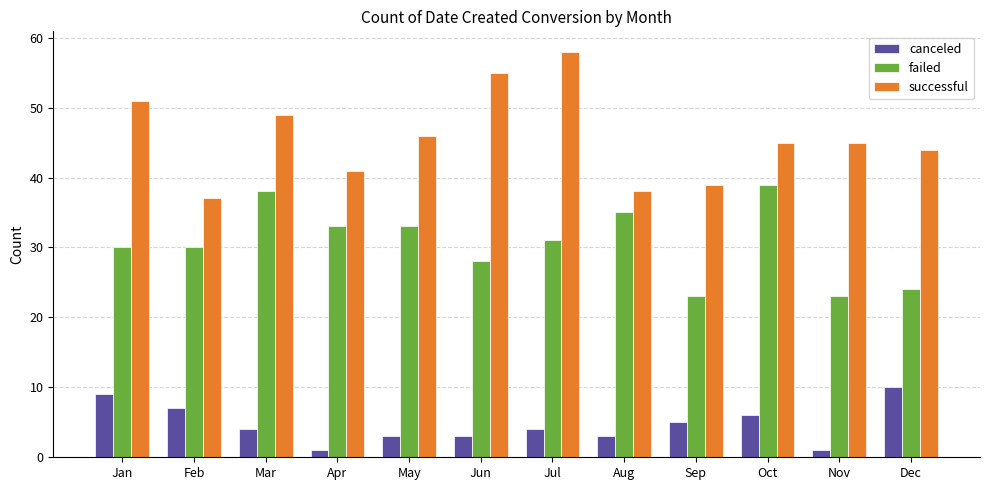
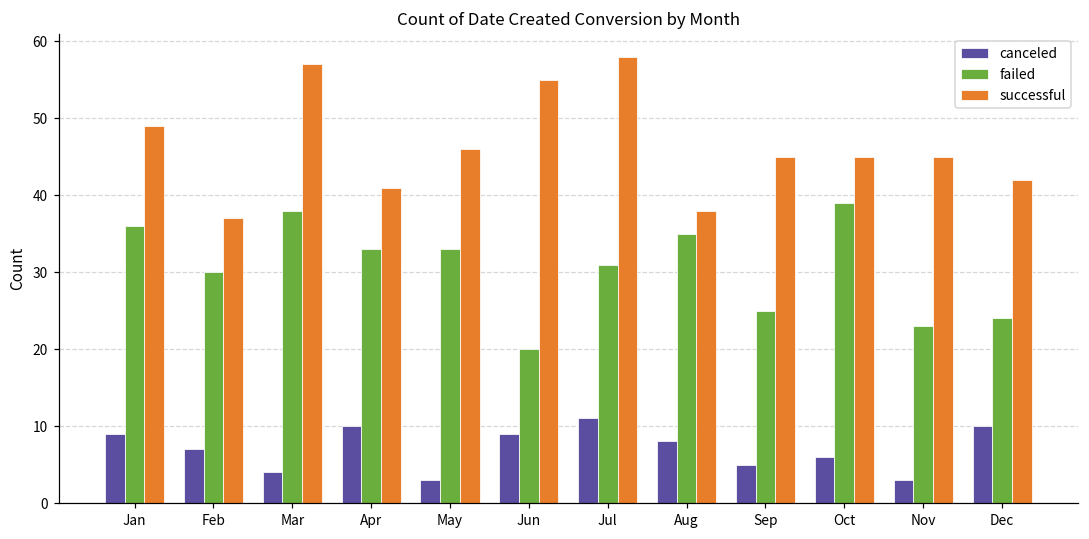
failed, Jan: 30 -> 36
successful, Jan: 51 -> 49
successful, Mar: 49 -> 57
canceled, Apr: 1 -> 10
canceled, Jun: 3 -> 9
failed, Jun: 28 -> 20
canceled, Jul: 4 -> 11
canceled, Aug: 3 -> 8
failed, Sep: 23 -> 25
successful, Sep: 39 -> 45
canceled, Nov: 1 -> 3
successful, Dec: 44 -> 42
